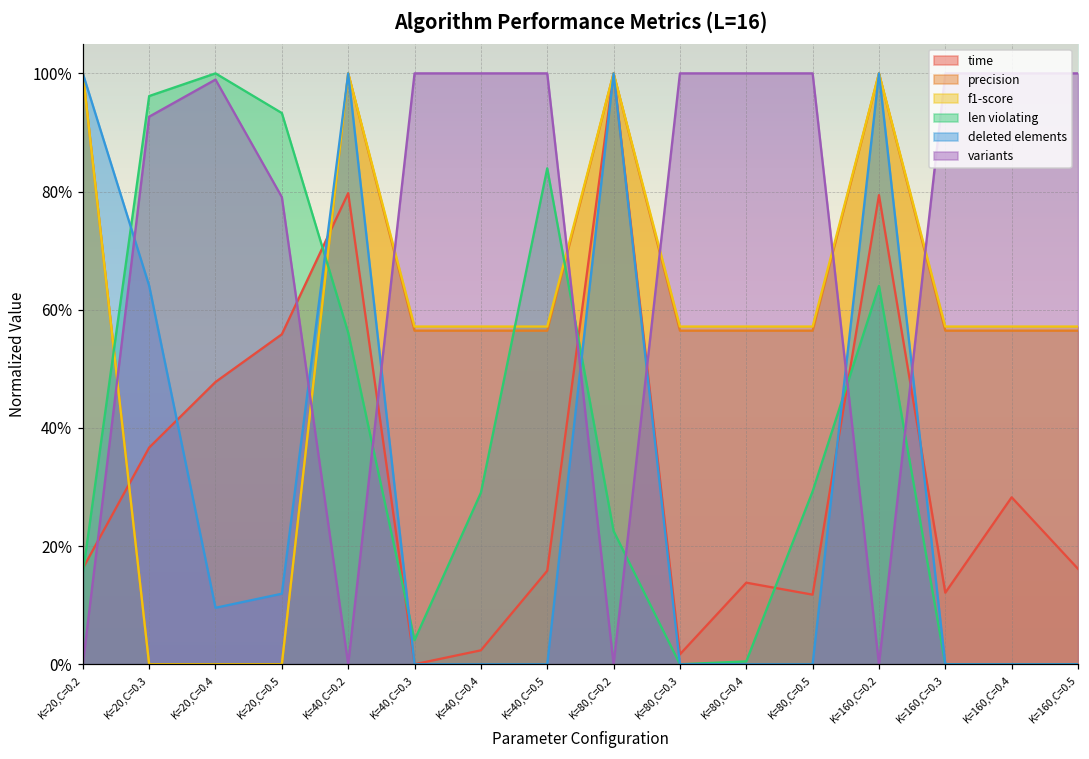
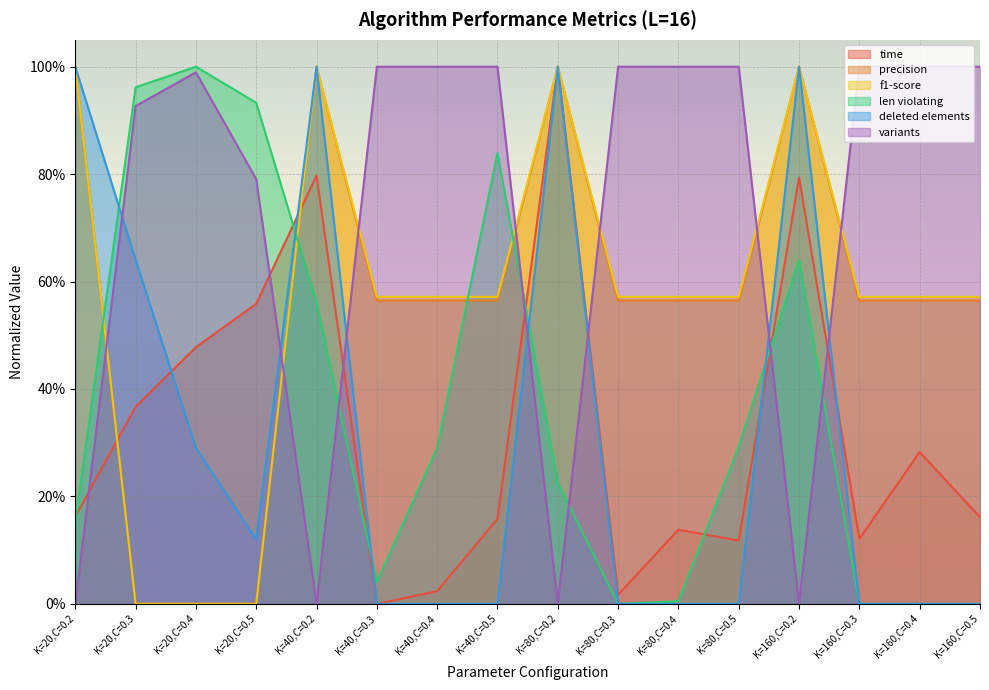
deleted elements, K=20,C=0.4: 10% -> 29%
